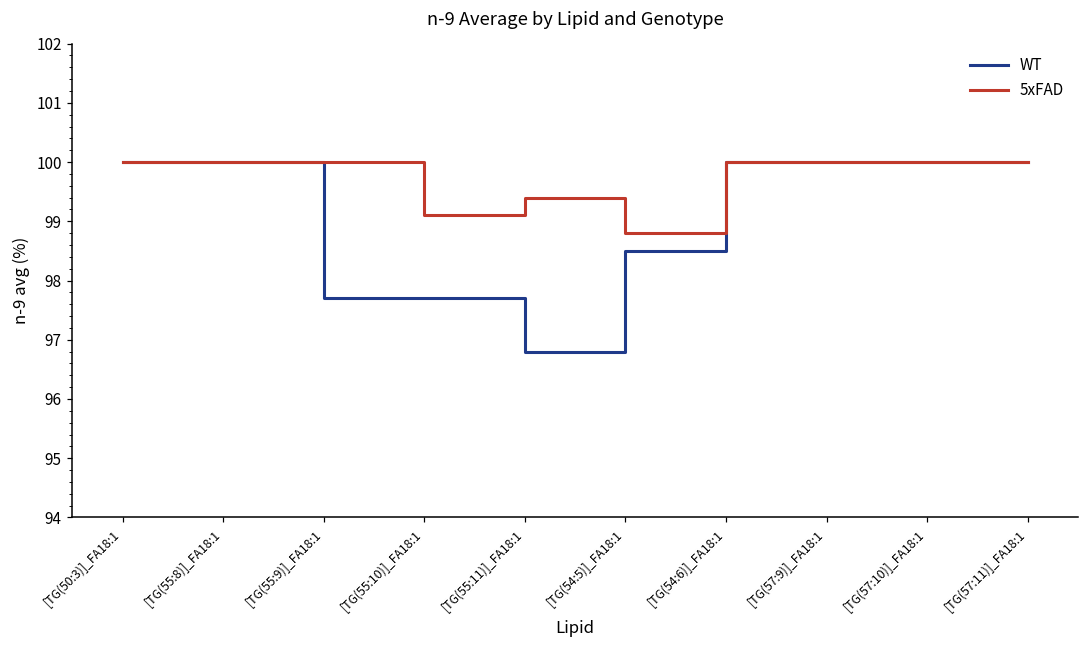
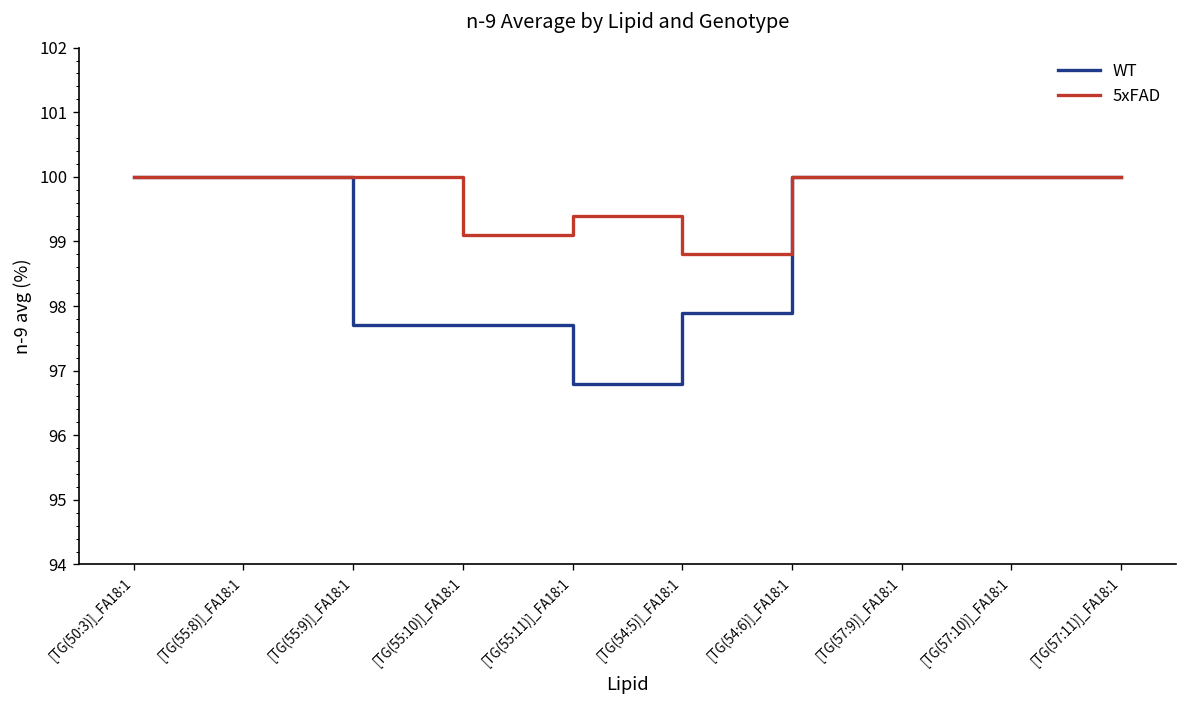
WT, [TG(54:5)]_FA18:1: 98.5 -> 97.9
